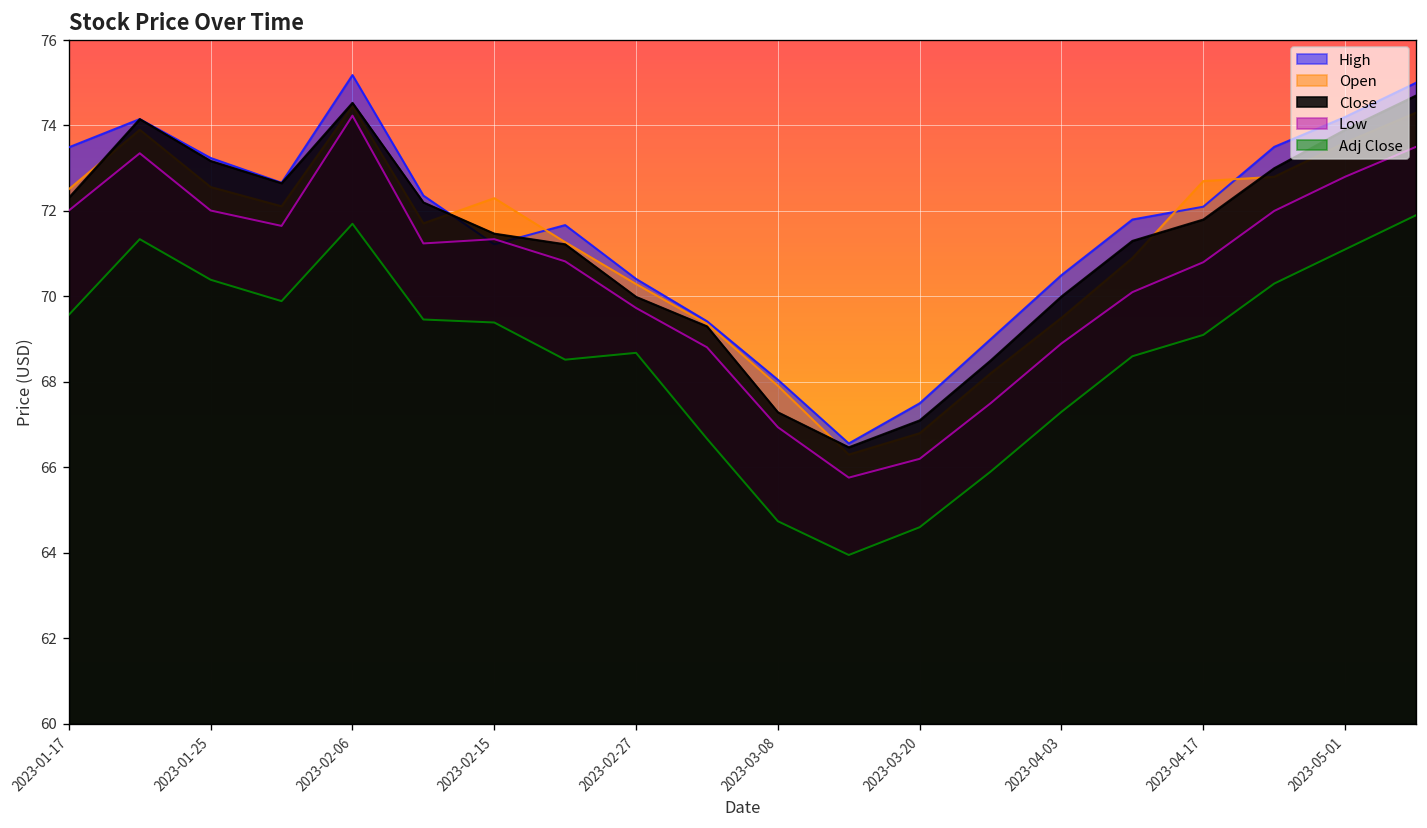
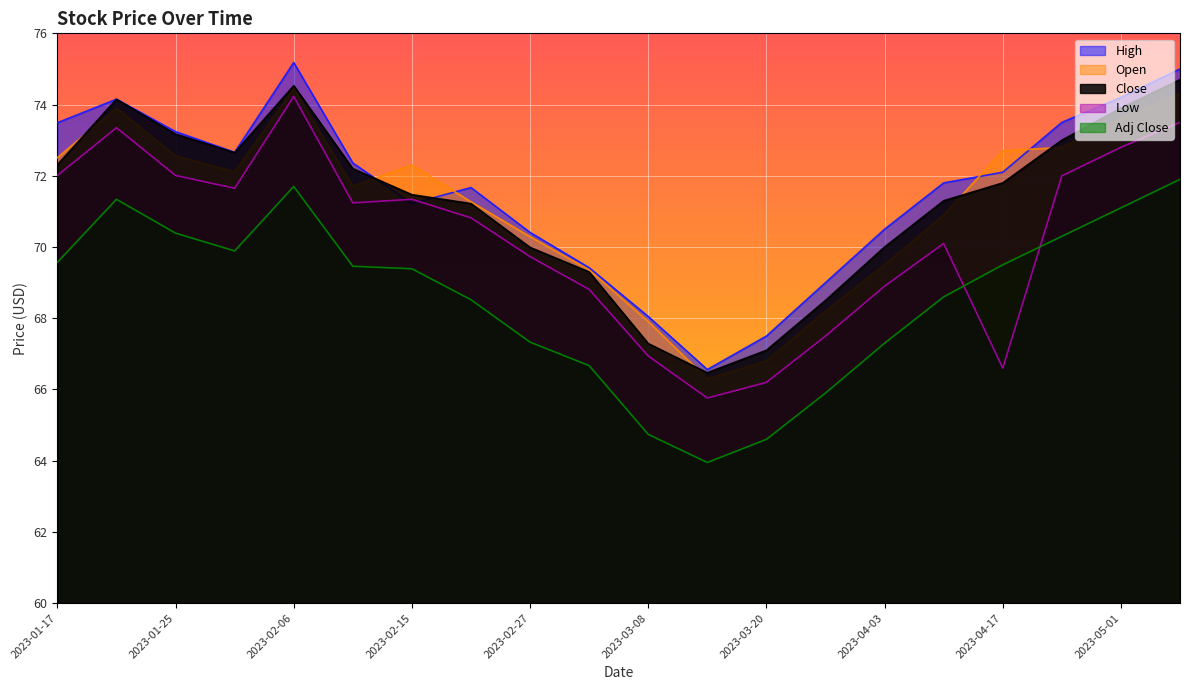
Adj Close, 2023-02-27: 68.7 -> 67.3
Low, 2023-04-17: 70.8 -> 66.6
Adj Close, 2023-04-17: 69.1 -> 69.5
